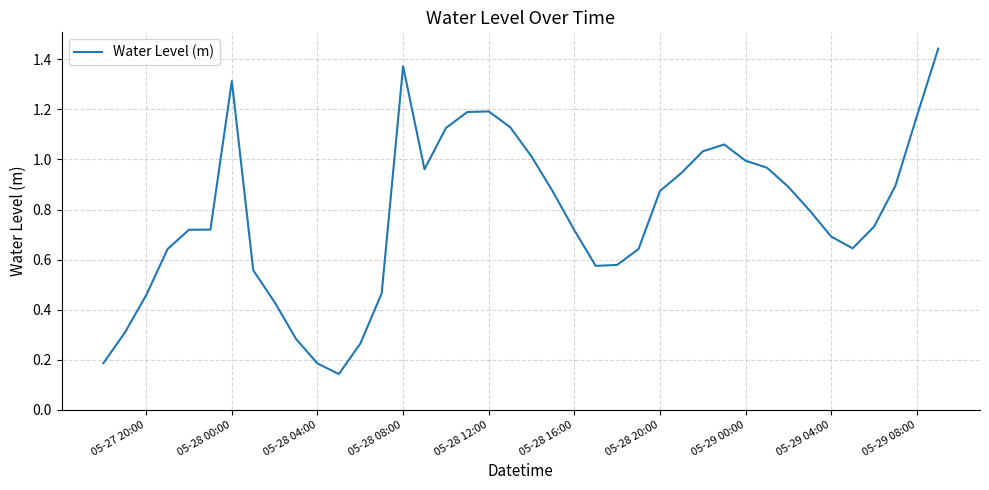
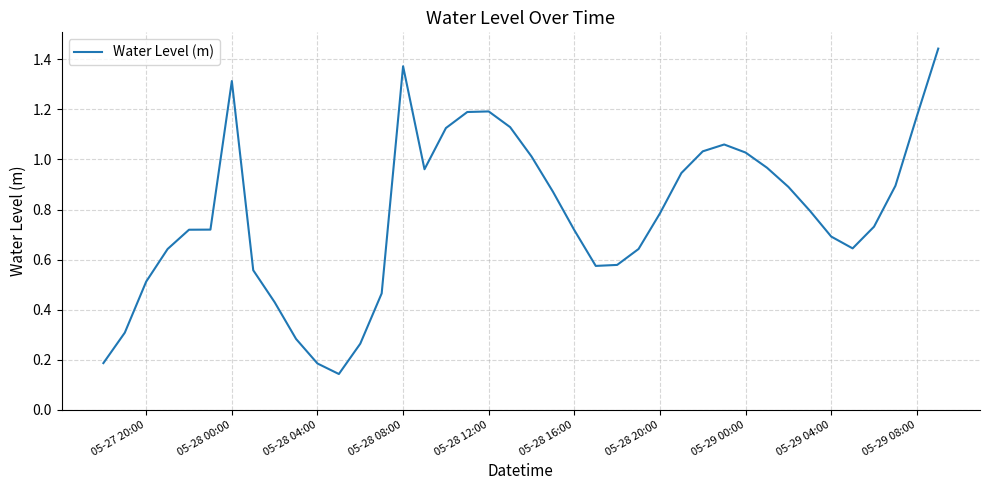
05-27 20:00: 0.46 -> 0.51
05-28 20:00: 0.87 -> 0.78
05-29 00:00: 1.00 -> 1.03
